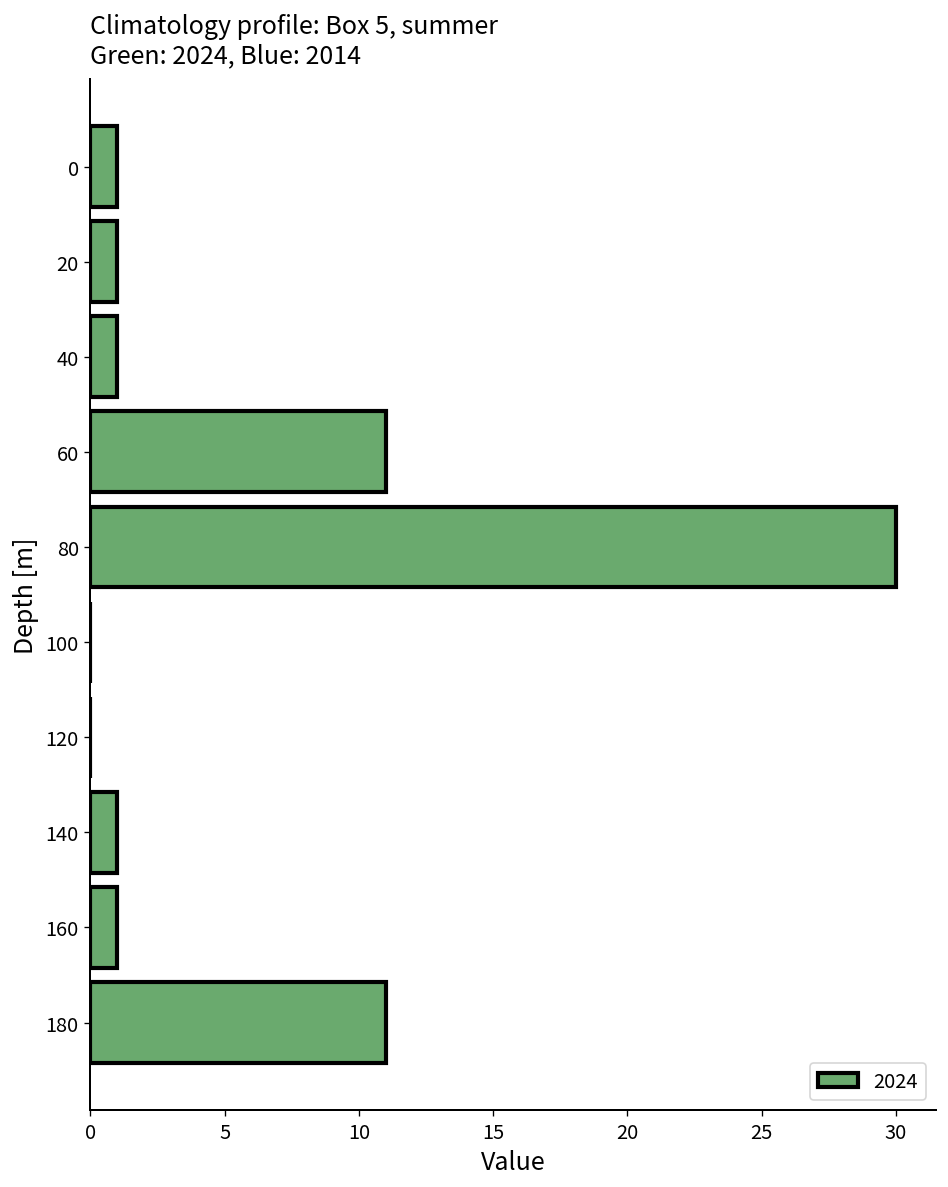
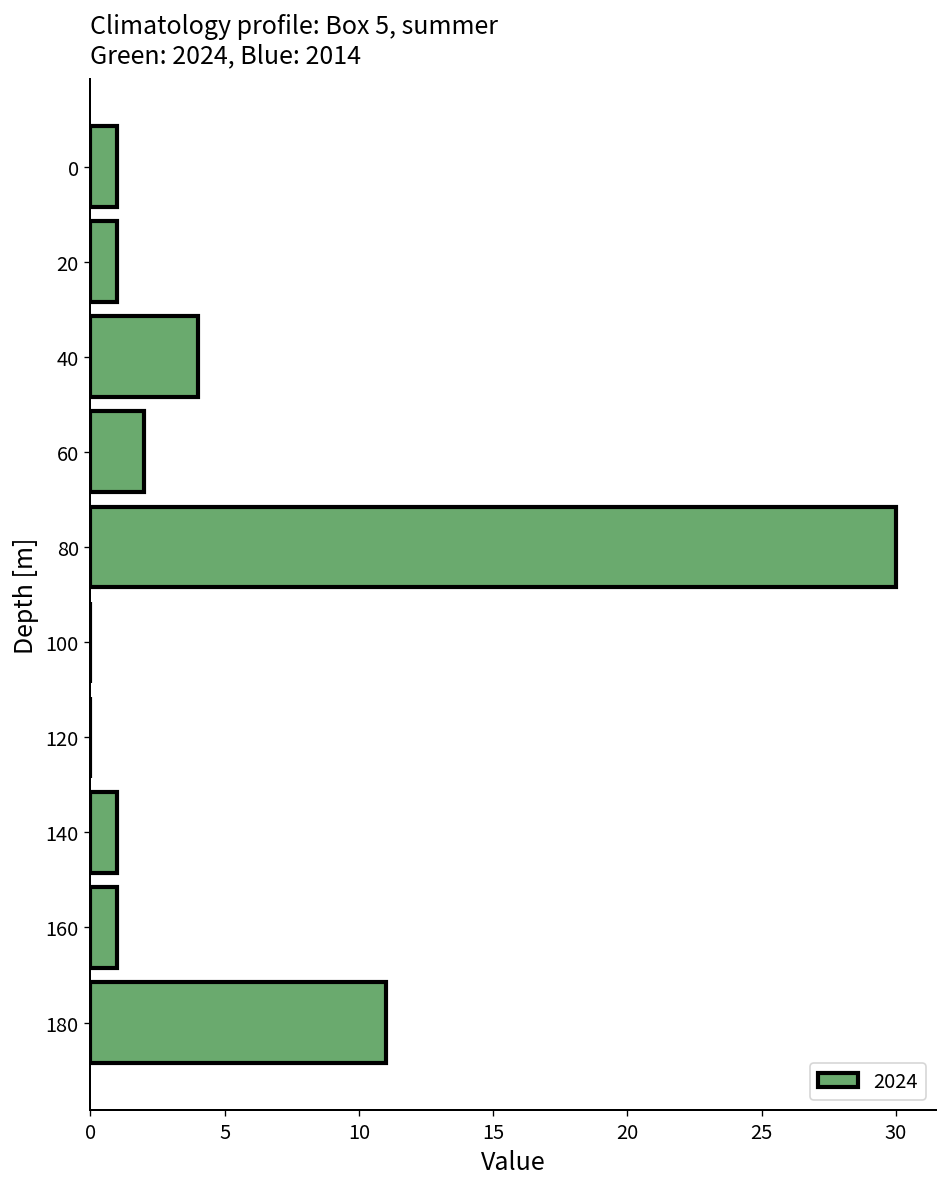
40: 1 -> 4
60: 11 -> 2
